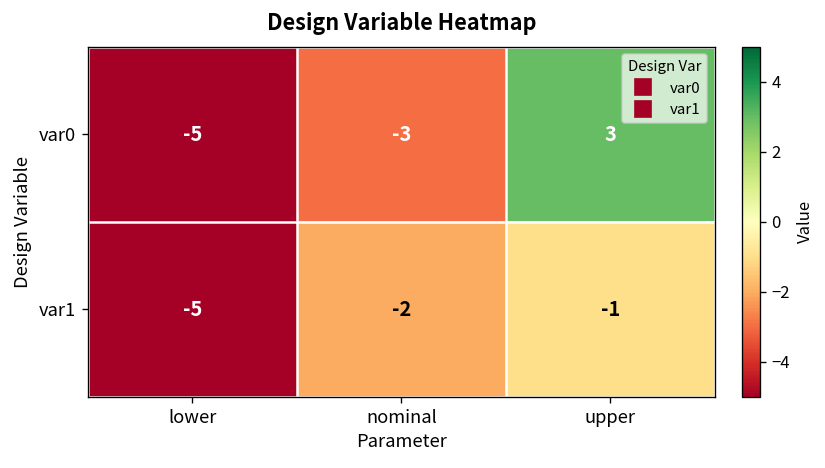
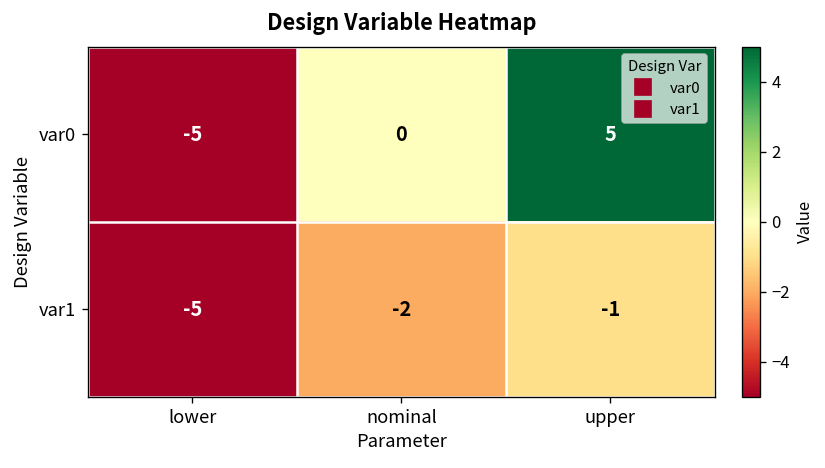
var0, nominal: -3 -> 0
var0, upper: 3 -> 5
